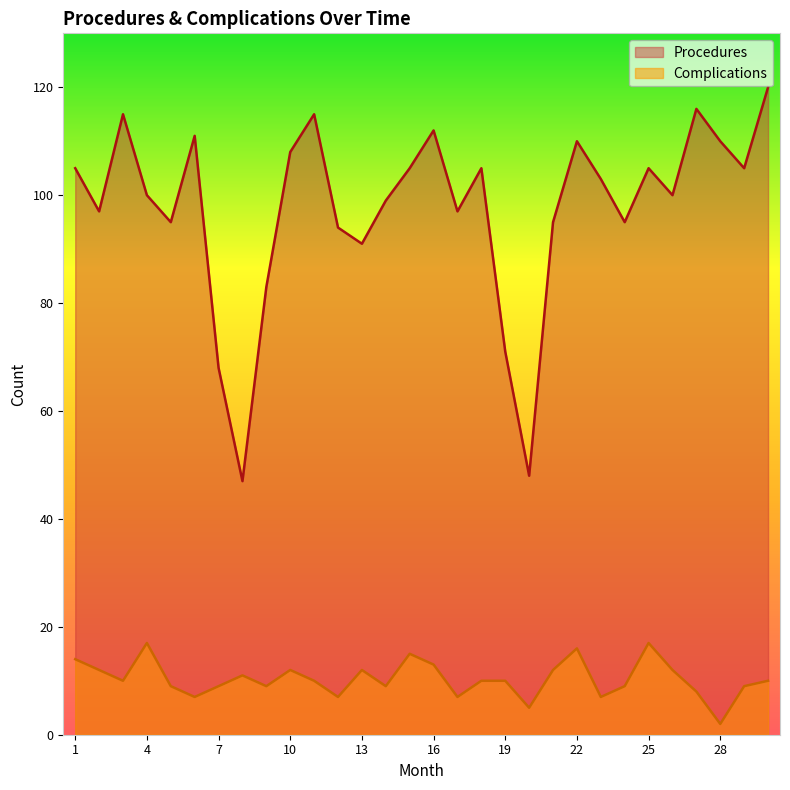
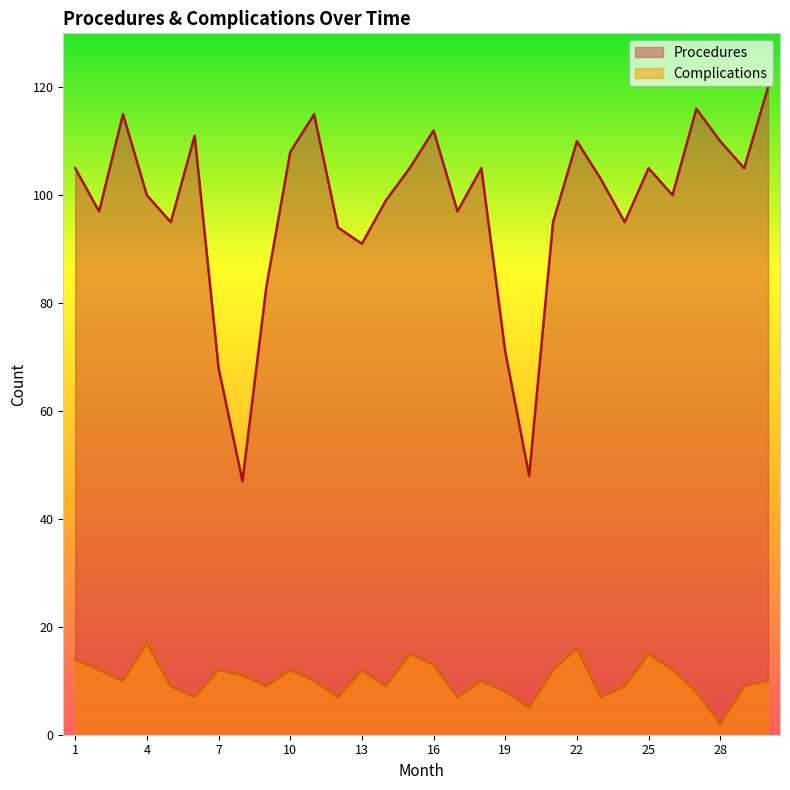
Complications, 7: 9 -> 12
Complications, 19: 10 -> 8
Complications, 25: 17 -> 15
